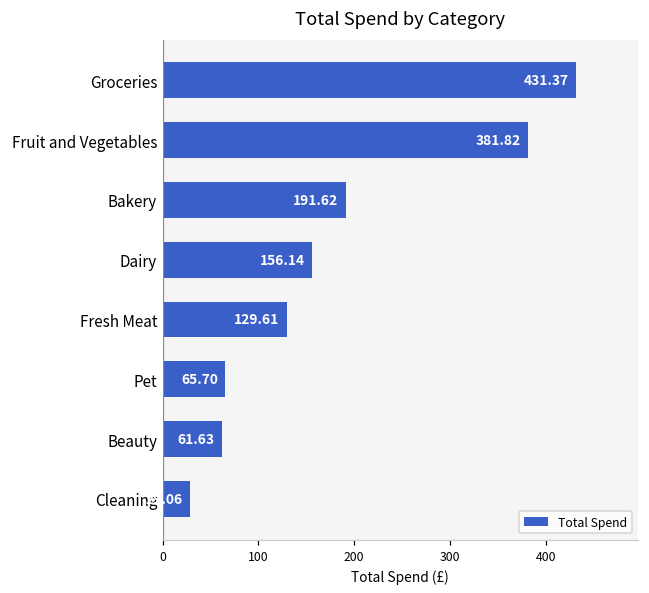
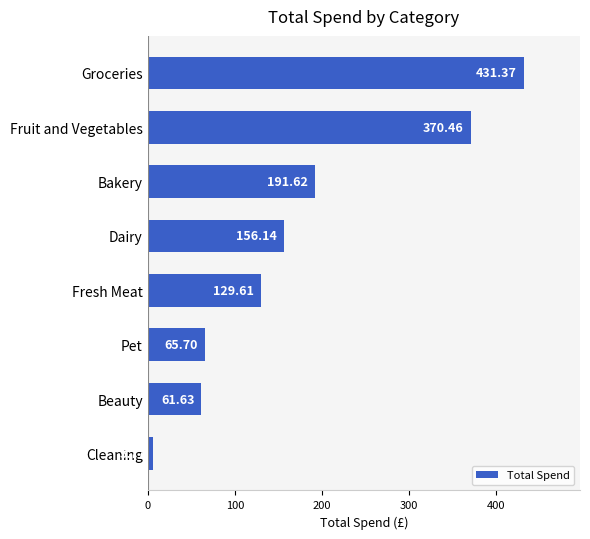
Fruit and Vegetables: 381.82 -> 370.46
Cleaning: 30 -> 10
